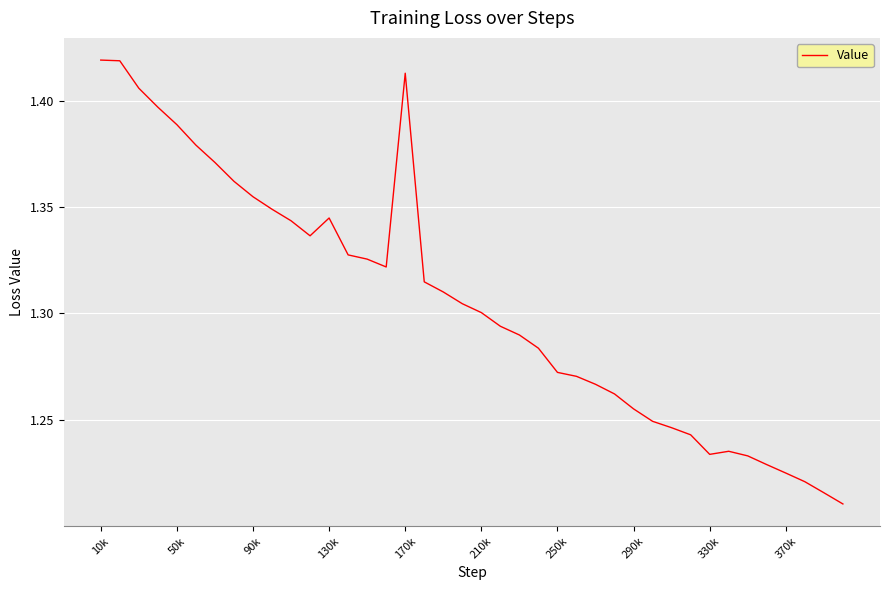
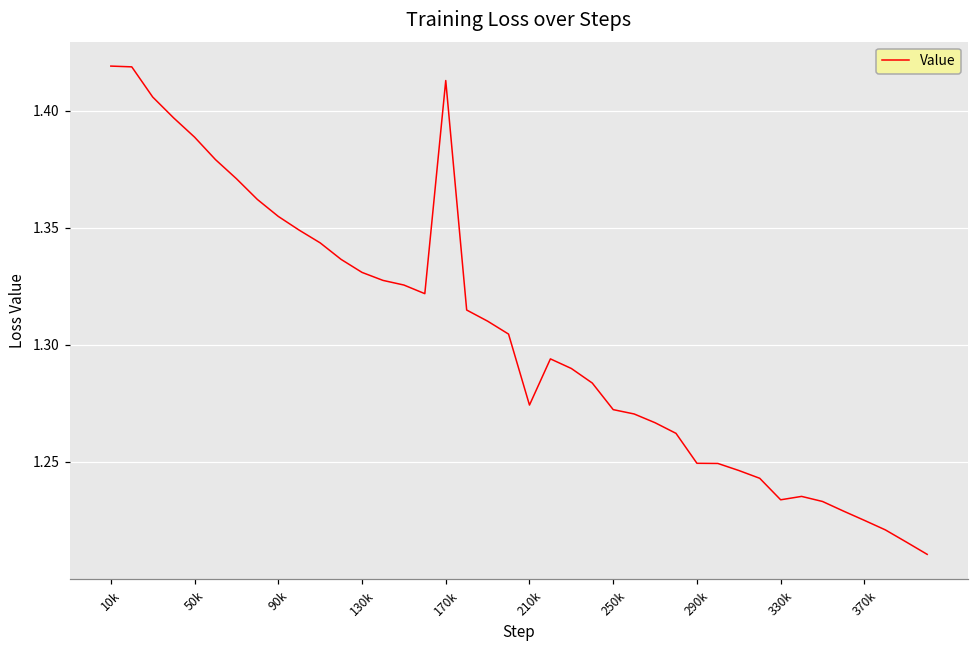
130k: 1.345 -> 1.331
210k: 1.300 -> 1.274
290k: 1.255 -> 1.249
